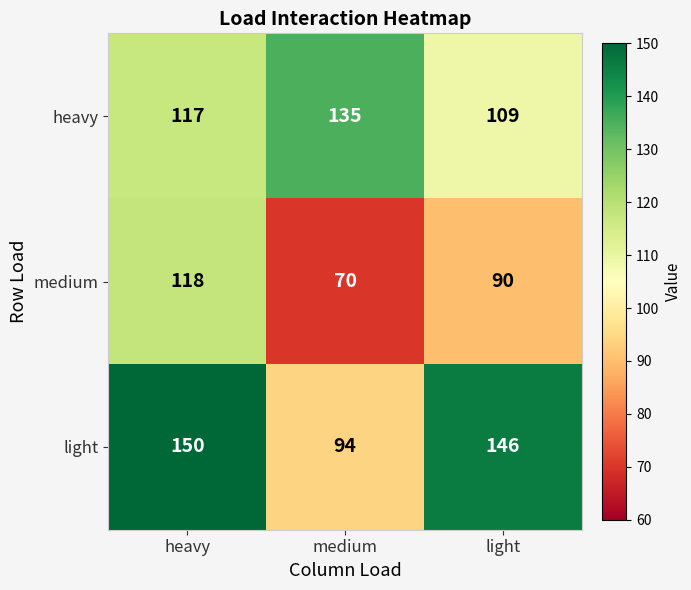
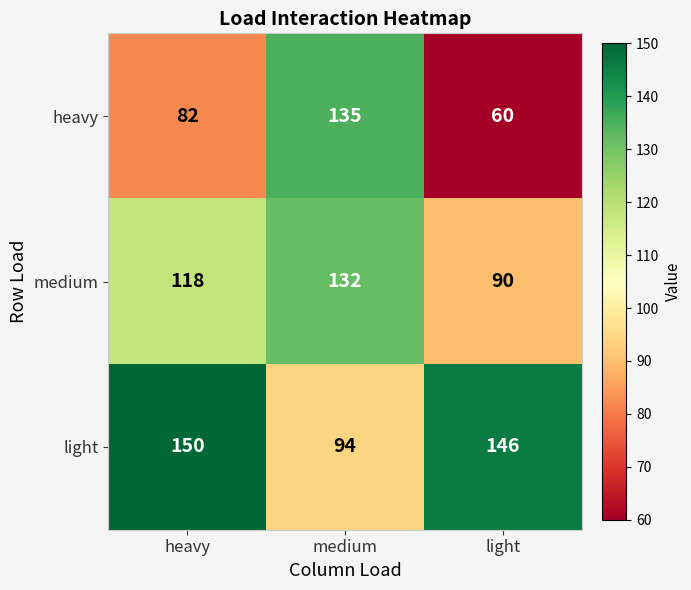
heavy, heavy: 117 -> 82
heavy, light: 109 -> 60
medium, medium: 70 -> 132
